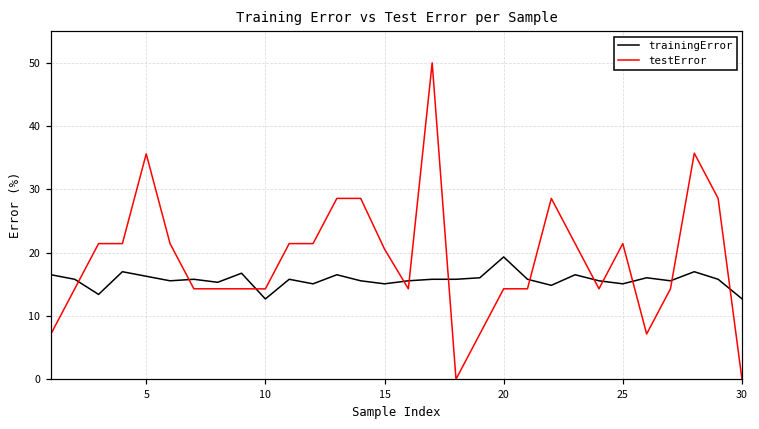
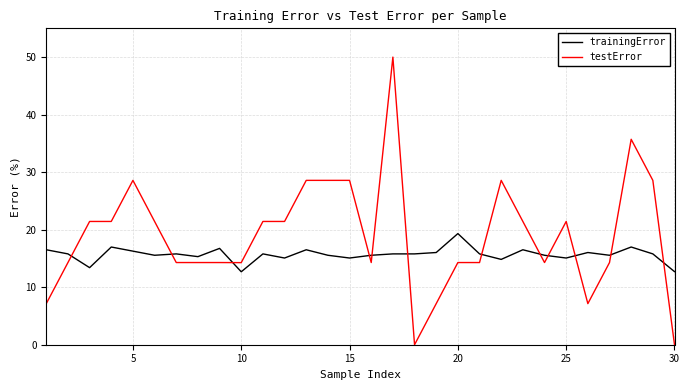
testError, 5: 36 -> 29
testError, 15: 21 -> 29
